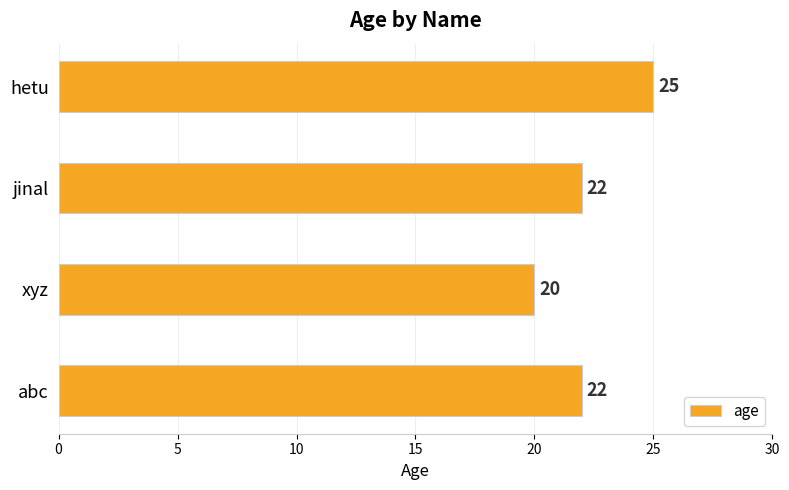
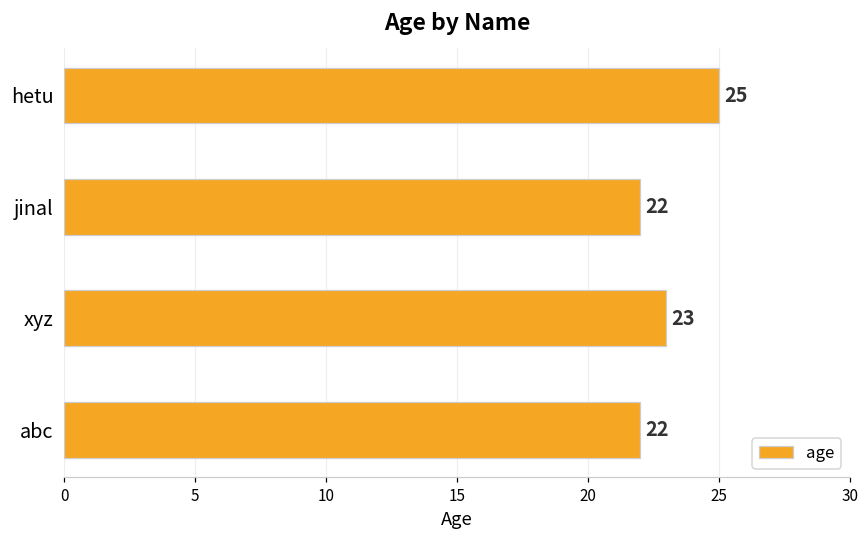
xyz: 20 -> 23
